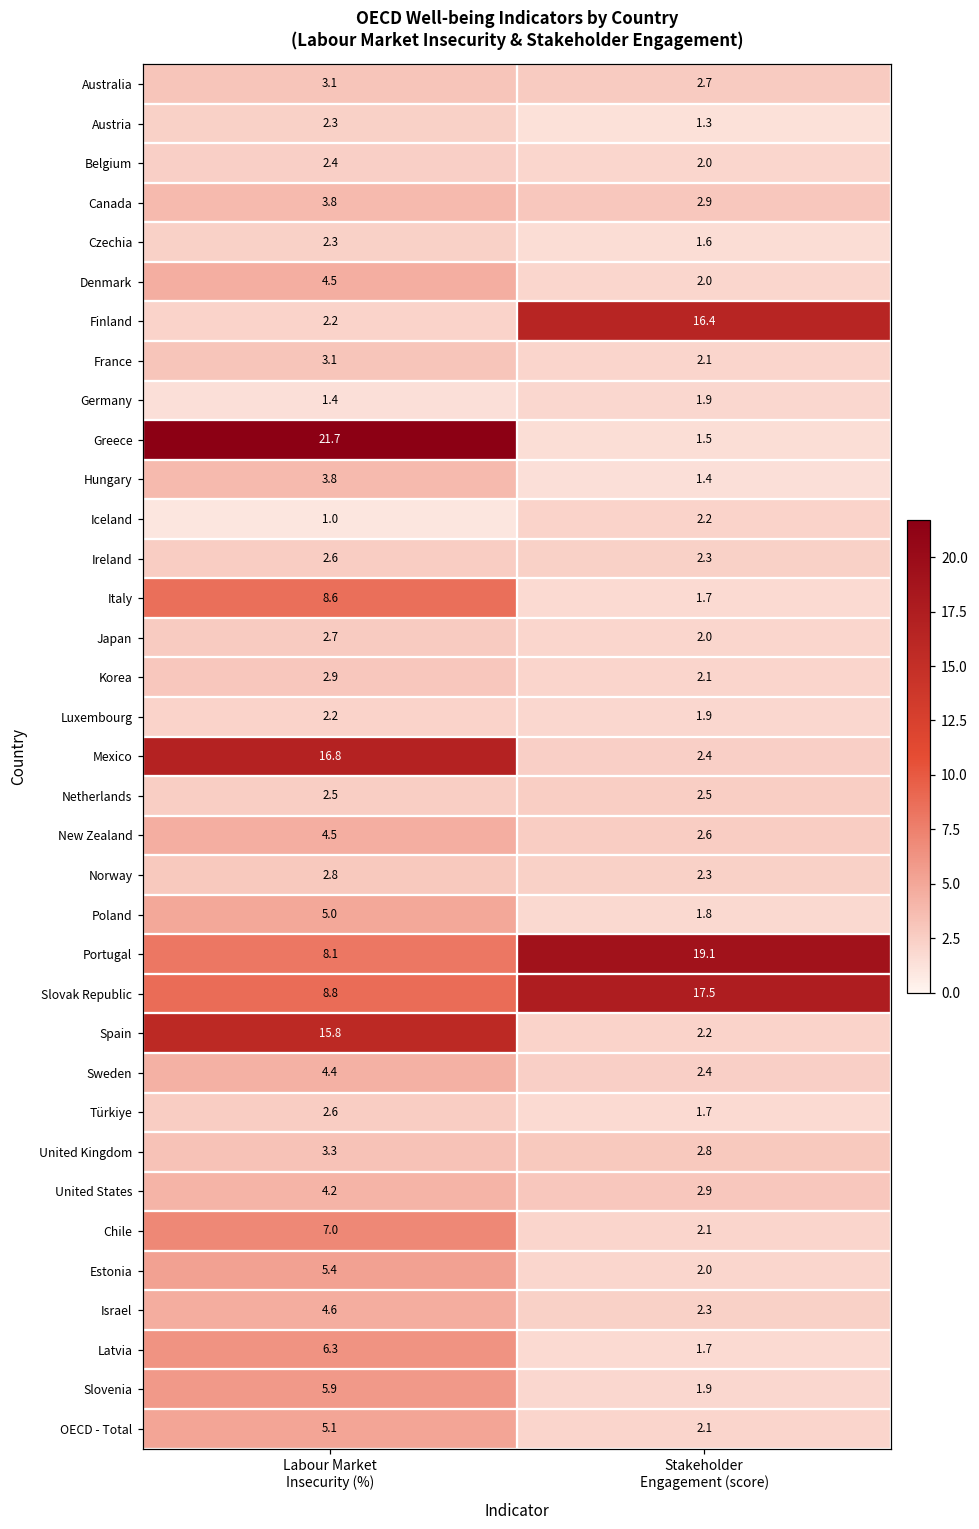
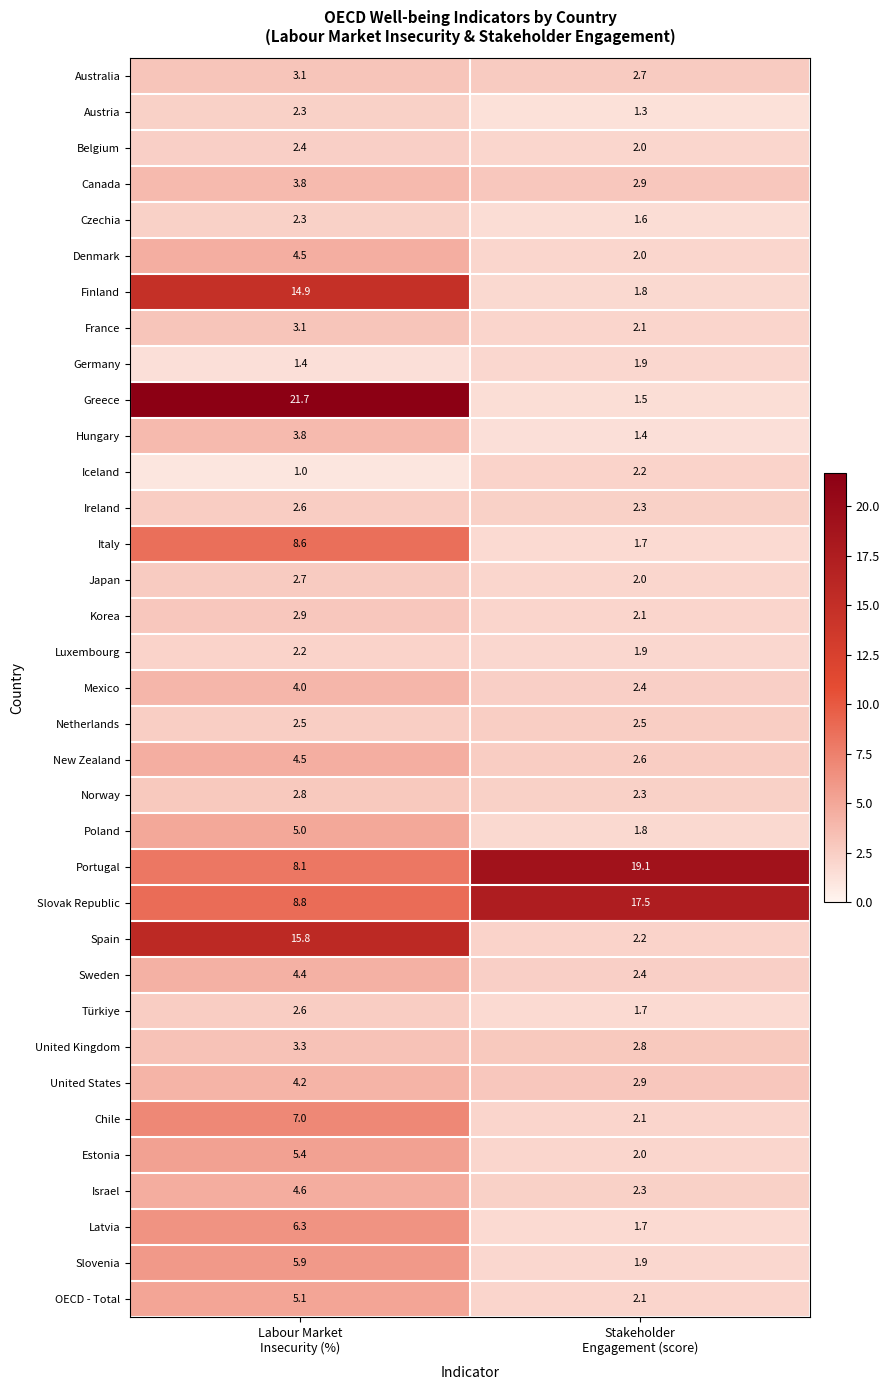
Finland, Labour Market Insecurity (%): 2.2 -> 14.9
Finland, Stakeholder Engagement (score): 16.4 -> 1.8
Mexico, Labour Market Insecurity (%): 16.8 -> 4.0
